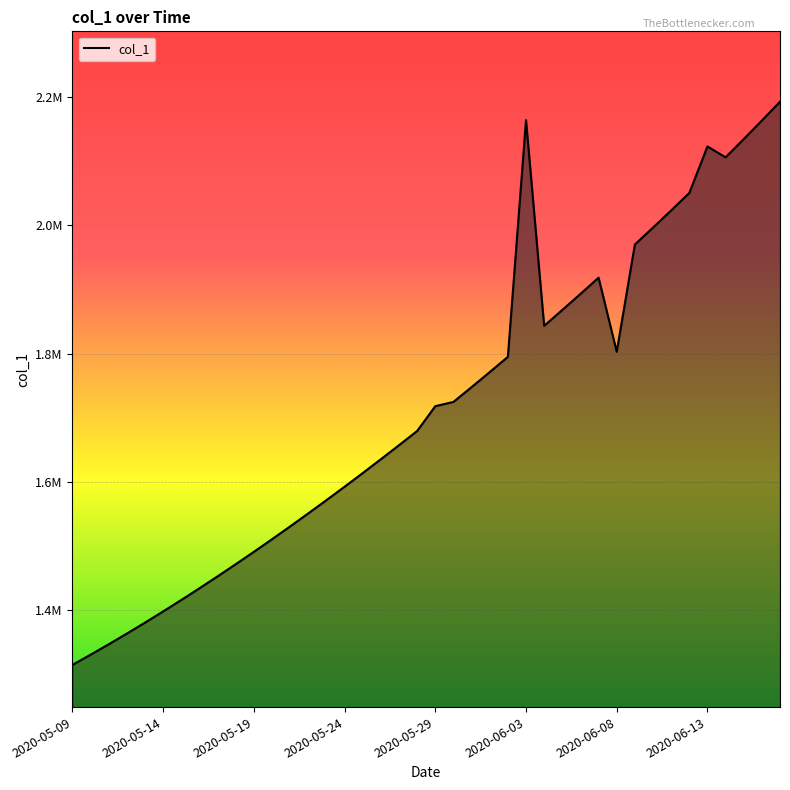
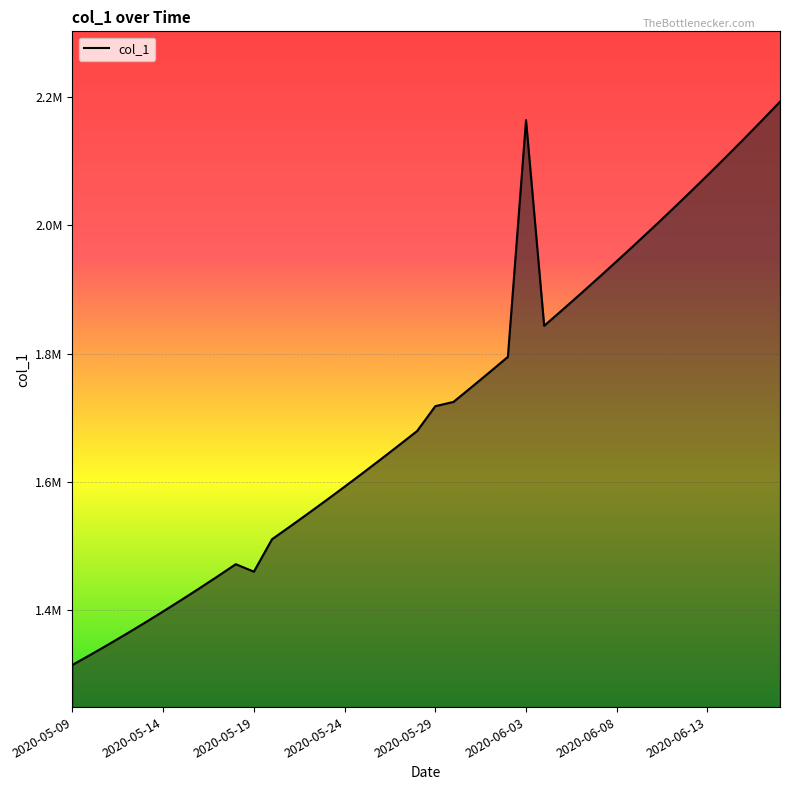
2020-05-19: 1490000 -> 1460000
2020-06-08: 1800000 -> 1940000
2020-06-13: 2120000 -> 2080000
